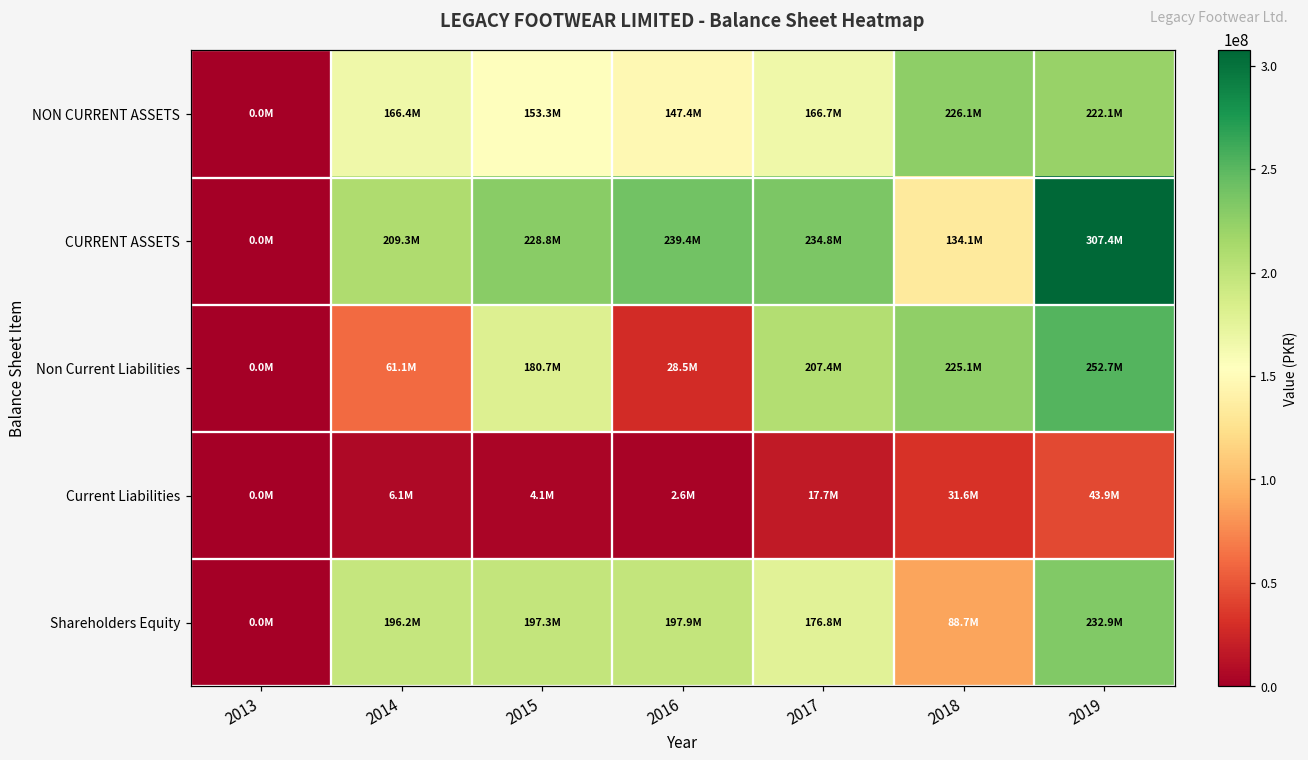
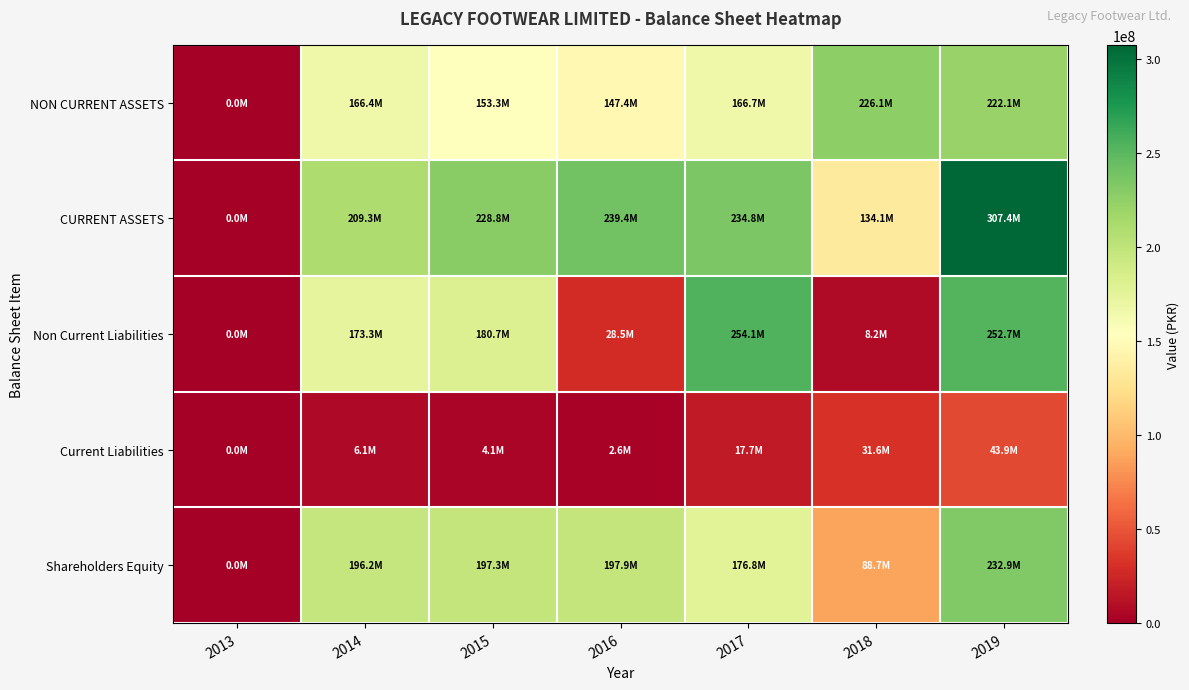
Non Current Liabilities, 2014: 61.1M -> 173.3M
Non Current Liabilities, 2017: 207.4M -> 254.1M
Non Current Liabilities, 2018: 225.1M -> 8.2M
